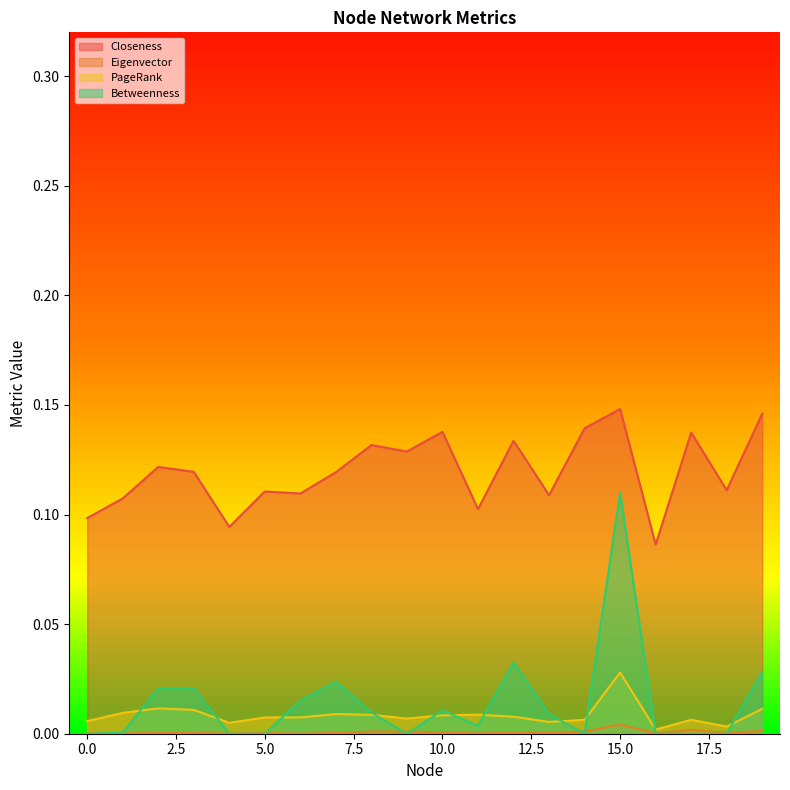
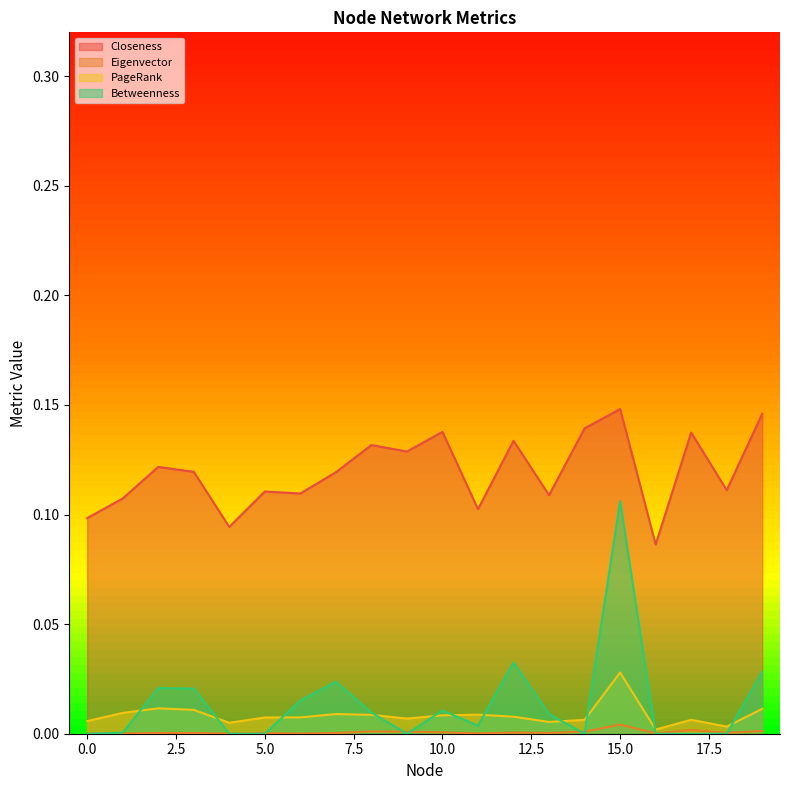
Betweenness, 15.0: 0.110 -> 0.106
